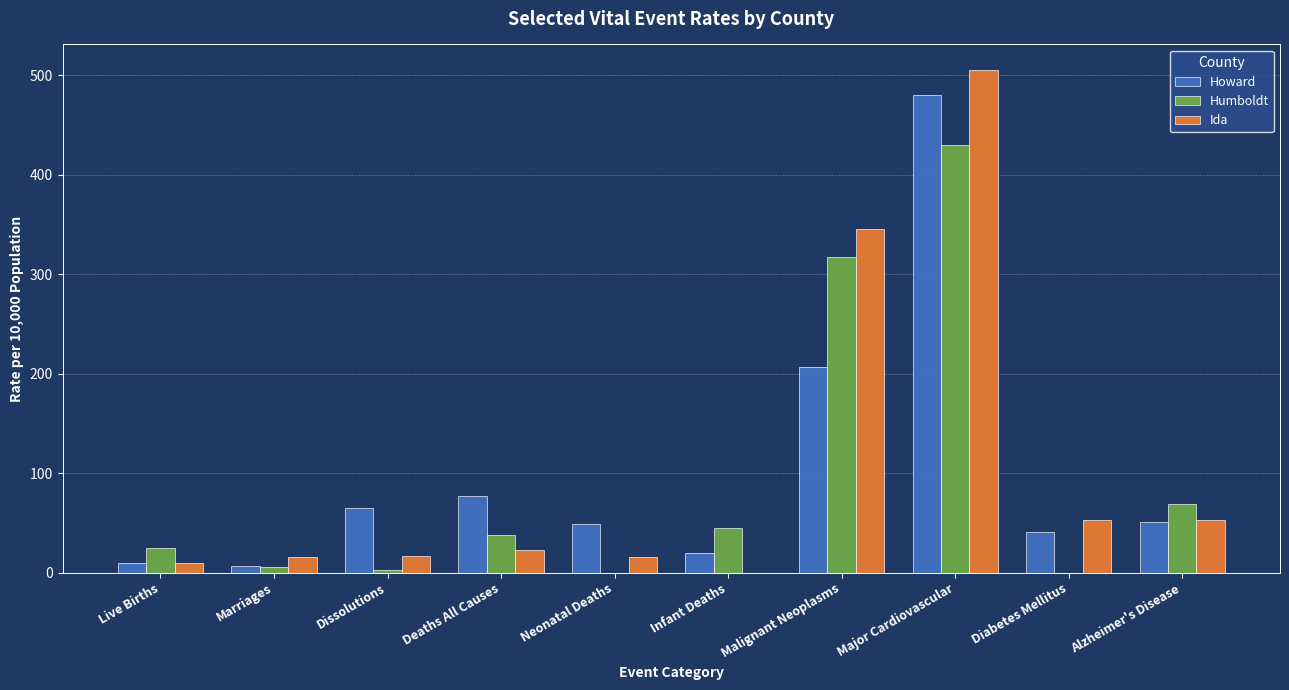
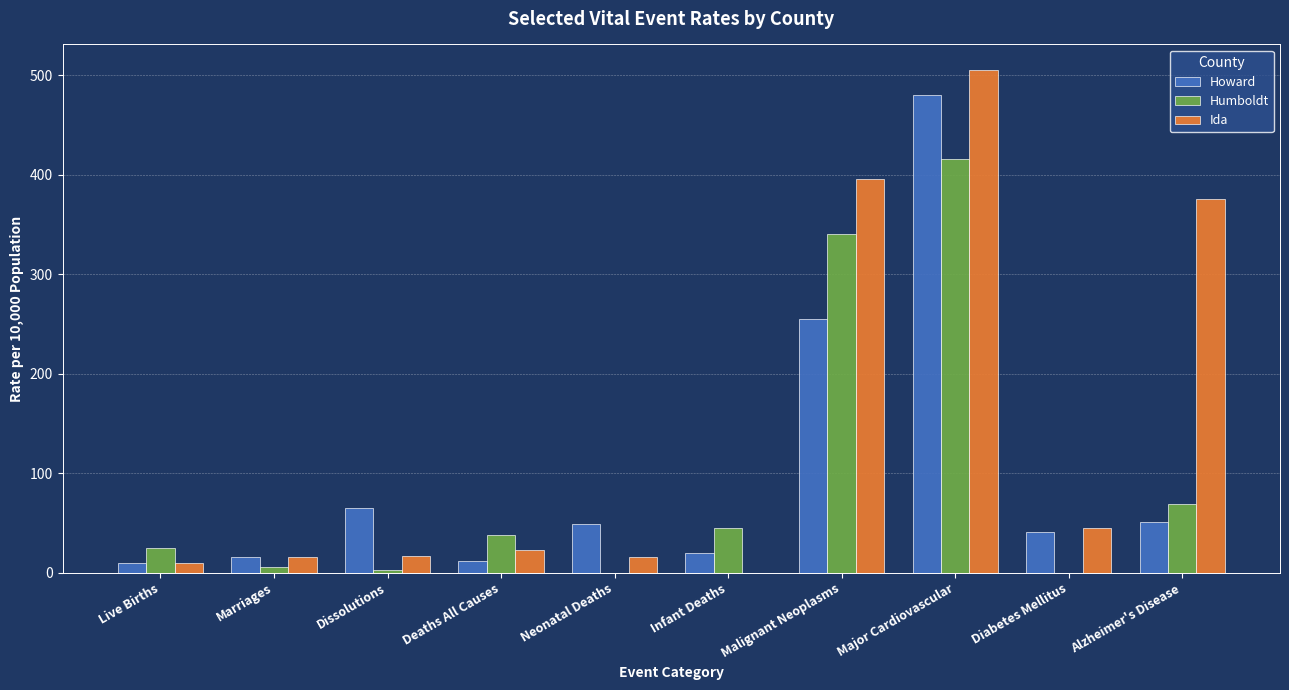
Howard, Marriages: 10 -> 20
Howard, Deaths All Causes: 80 -> 10
Howard, Malignant Neoplasms: 210 -> 260
Humboldt, Malignant Neoplasms: 320 -> 340
Ida, Malignant Neoplasms: 350 -> 400
Humboldt, Major Cardiovascular: 430 -> 420
Ida, Diabetes Mellitus: 53 -> 45
Ida, Alzheimer's Disease: 50 -> 380
